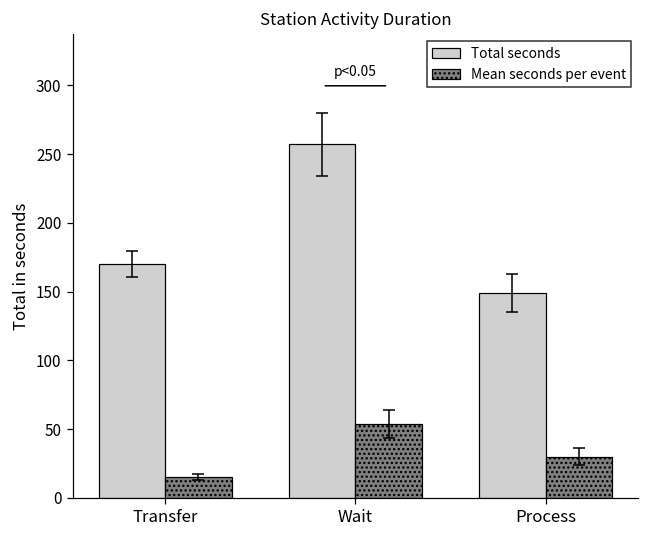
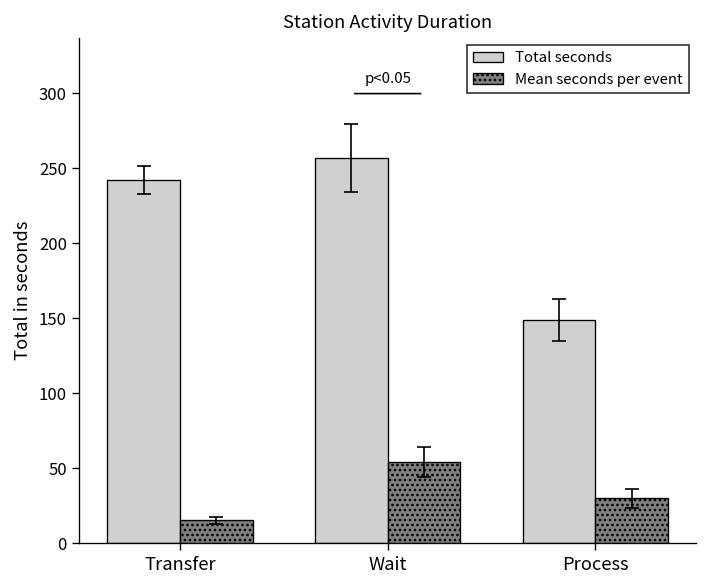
Total seconds, Transfer: 170 -> 242
